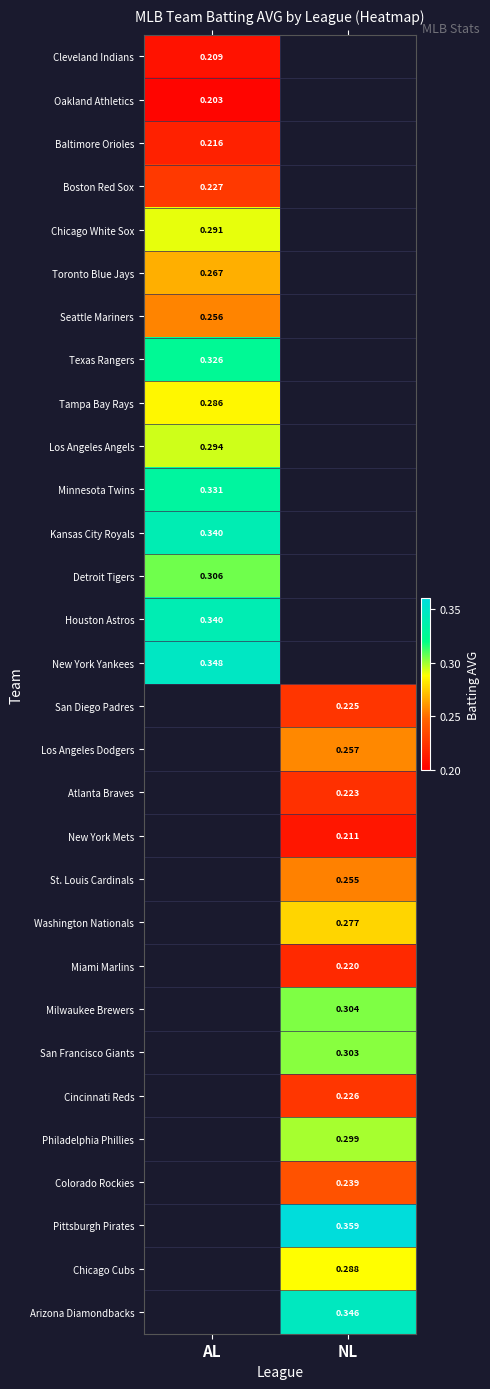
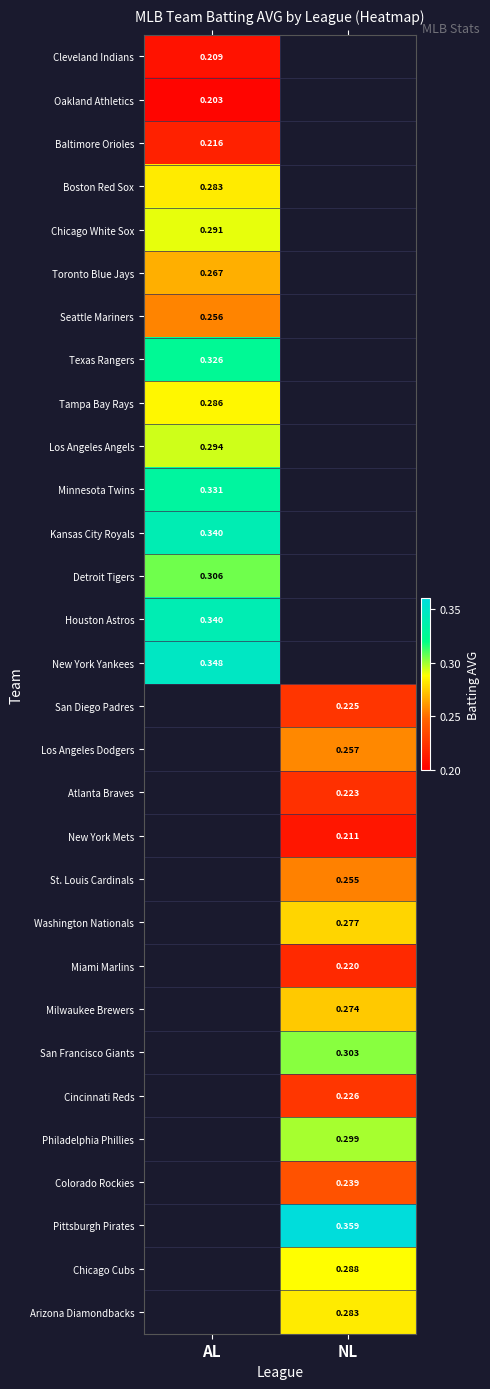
Boston Red Sox, AL: 0.227 -> 0.283
Milwaukee Brewers, NL: 0.304 -> 0.274
Arizona Diamondbacks, NL: 0.346 -> 0.283
